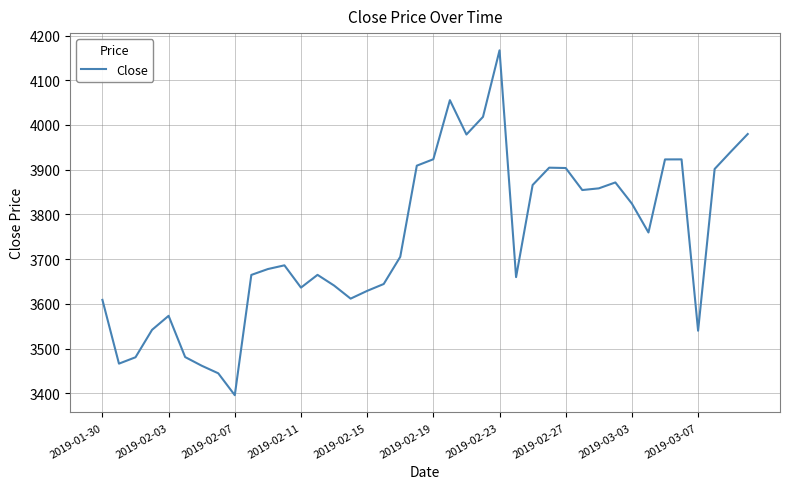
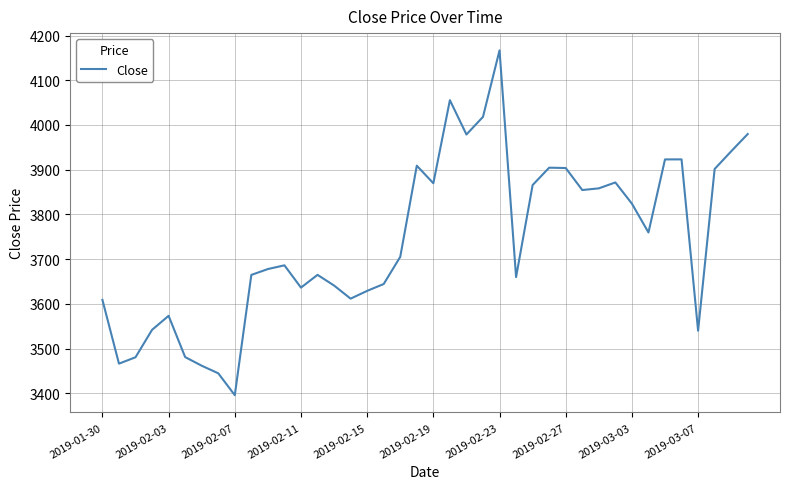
2019-02-19: 3920 -> 3870
